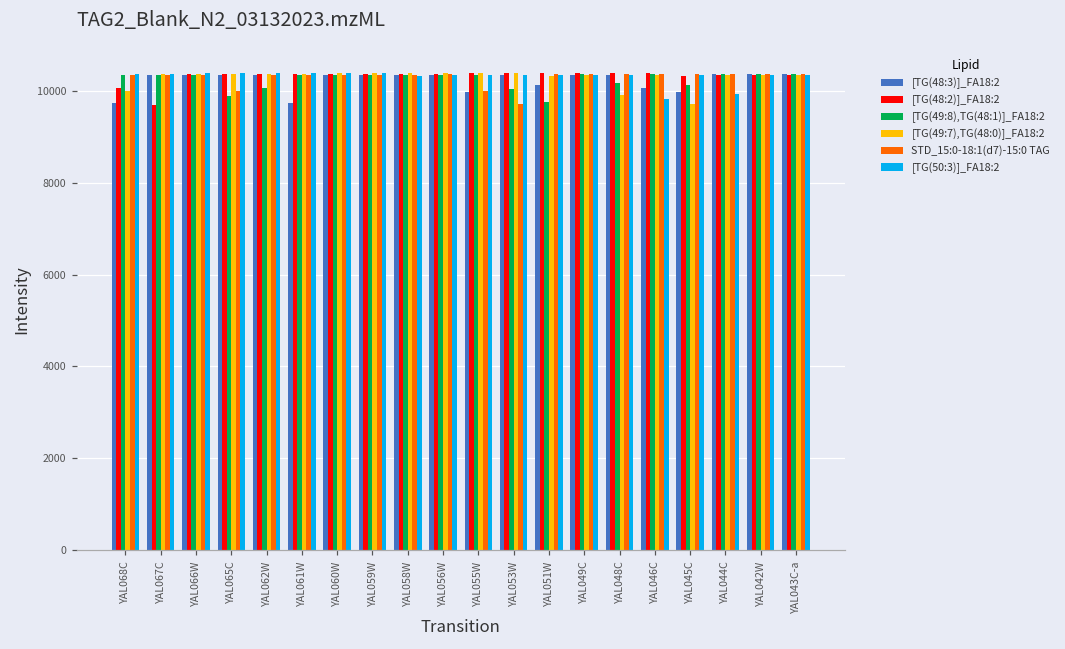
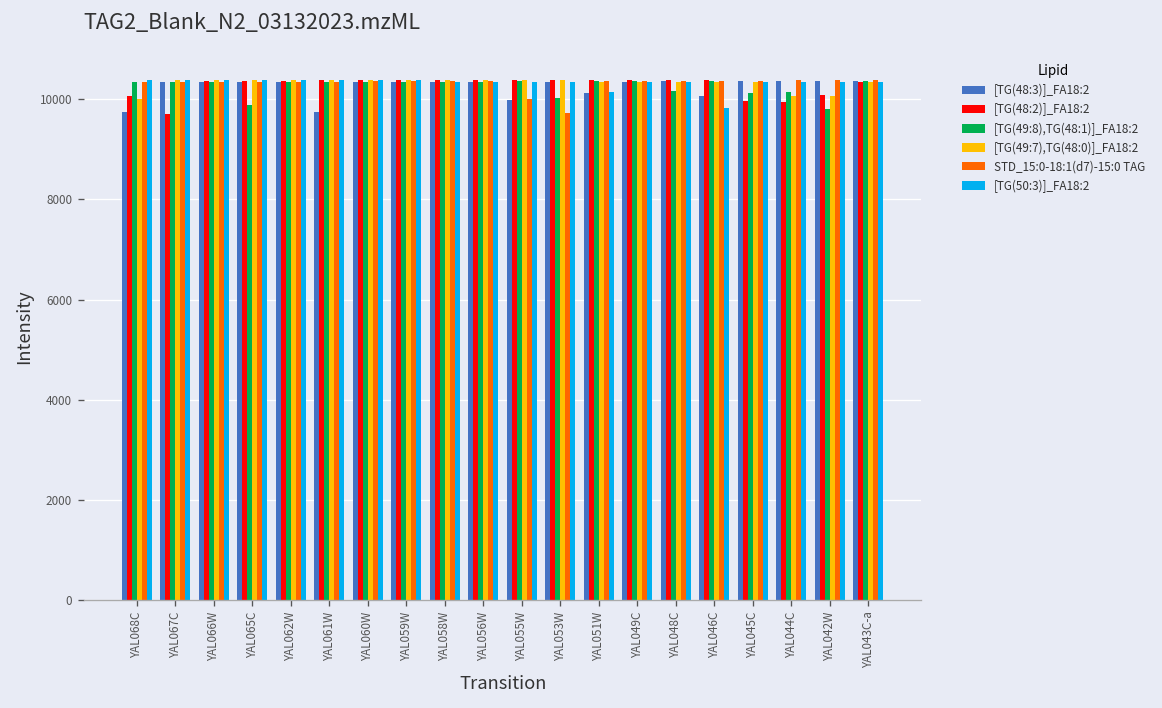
STD_15:0-18:1(d7)-15:0 TAG, YAL065C: 10000 -> 10400
[TG(49:8),TG(48:1)]_FA18:2, YAL062W: 10100 -> 10300
[TG(49:8),TG(48:1)]_FA18:2, YAL051W: 9800 -> 10400
[TG(50:3)]_FA18:2, YAL051W: 10300 -> 10100
[TG(49:7),TG(48:0)]_FA18:2, YAL048C: 9900 -> 10300
[TG(48:3)]_FA18:2, YAL045C: 10000 -> 10400
[TG(48:2)]_FA18:2, YAL045C: 10300 -> 10000
[TG(49:7),TG(48:0)]_FA18:2, YAL045C: 9700 -> 10300
[TG(48:2)]_FA18:2, YAL044C: 10300 -> 9900
[TG(49:8),TG(48:1)]_FA18:2, YAL044C: 10400 -> 10200
[TG(49:7),TG(48:0)]_FA18:2, YAL044C: 10300 -> 10100
[TG(50:3)]_FA18:2, YAL044C: 9900 -> 10400
[TG(48:2)]_FA18:2, YAL042W: 10300 -> 10100
[TG(49:8),TG(48:1)]_FA18:2, YAL042W: 10400 -> 9800
[TG(49:7),TG(48:0)]_FA18:2, YAL042W: 10300 -> 10100
